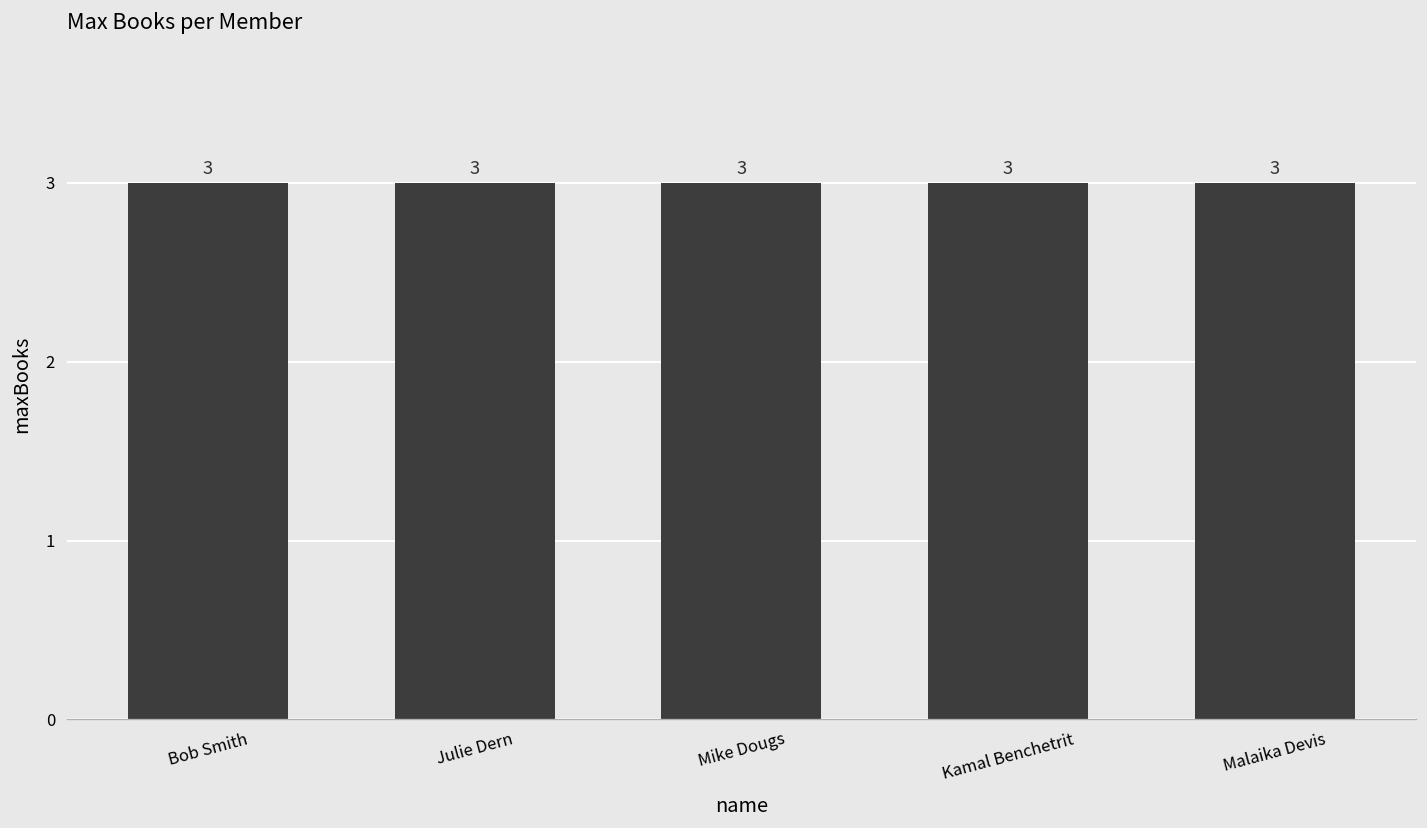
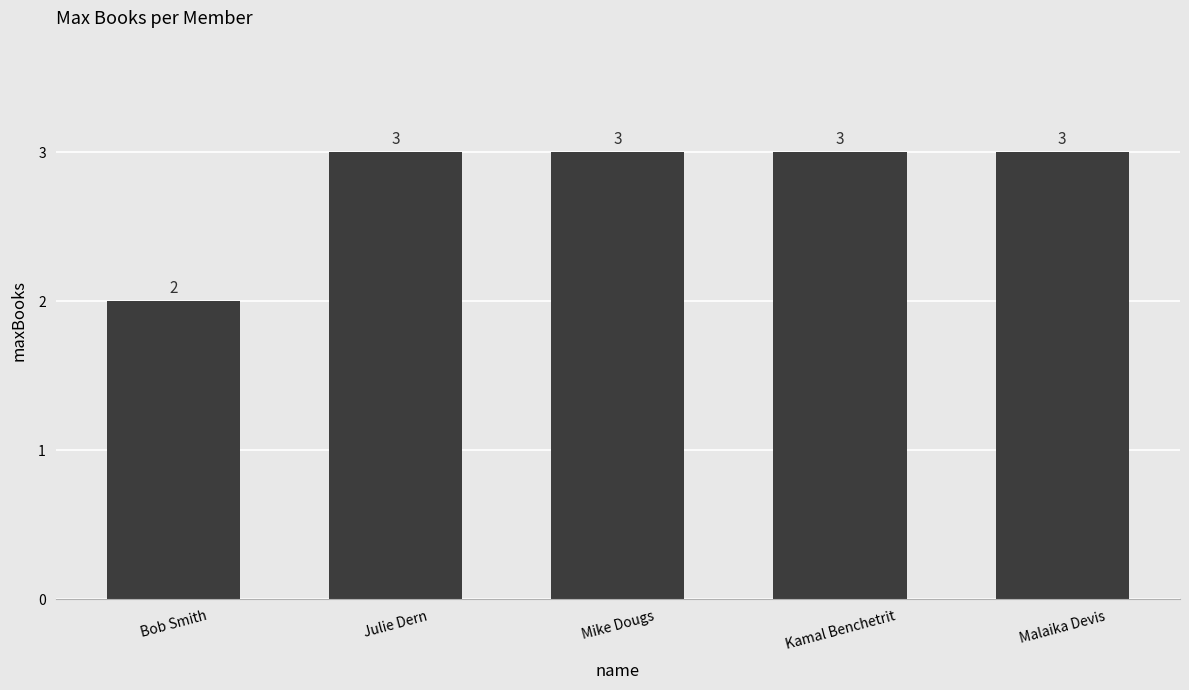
Bob Smith: 3 -> 2
